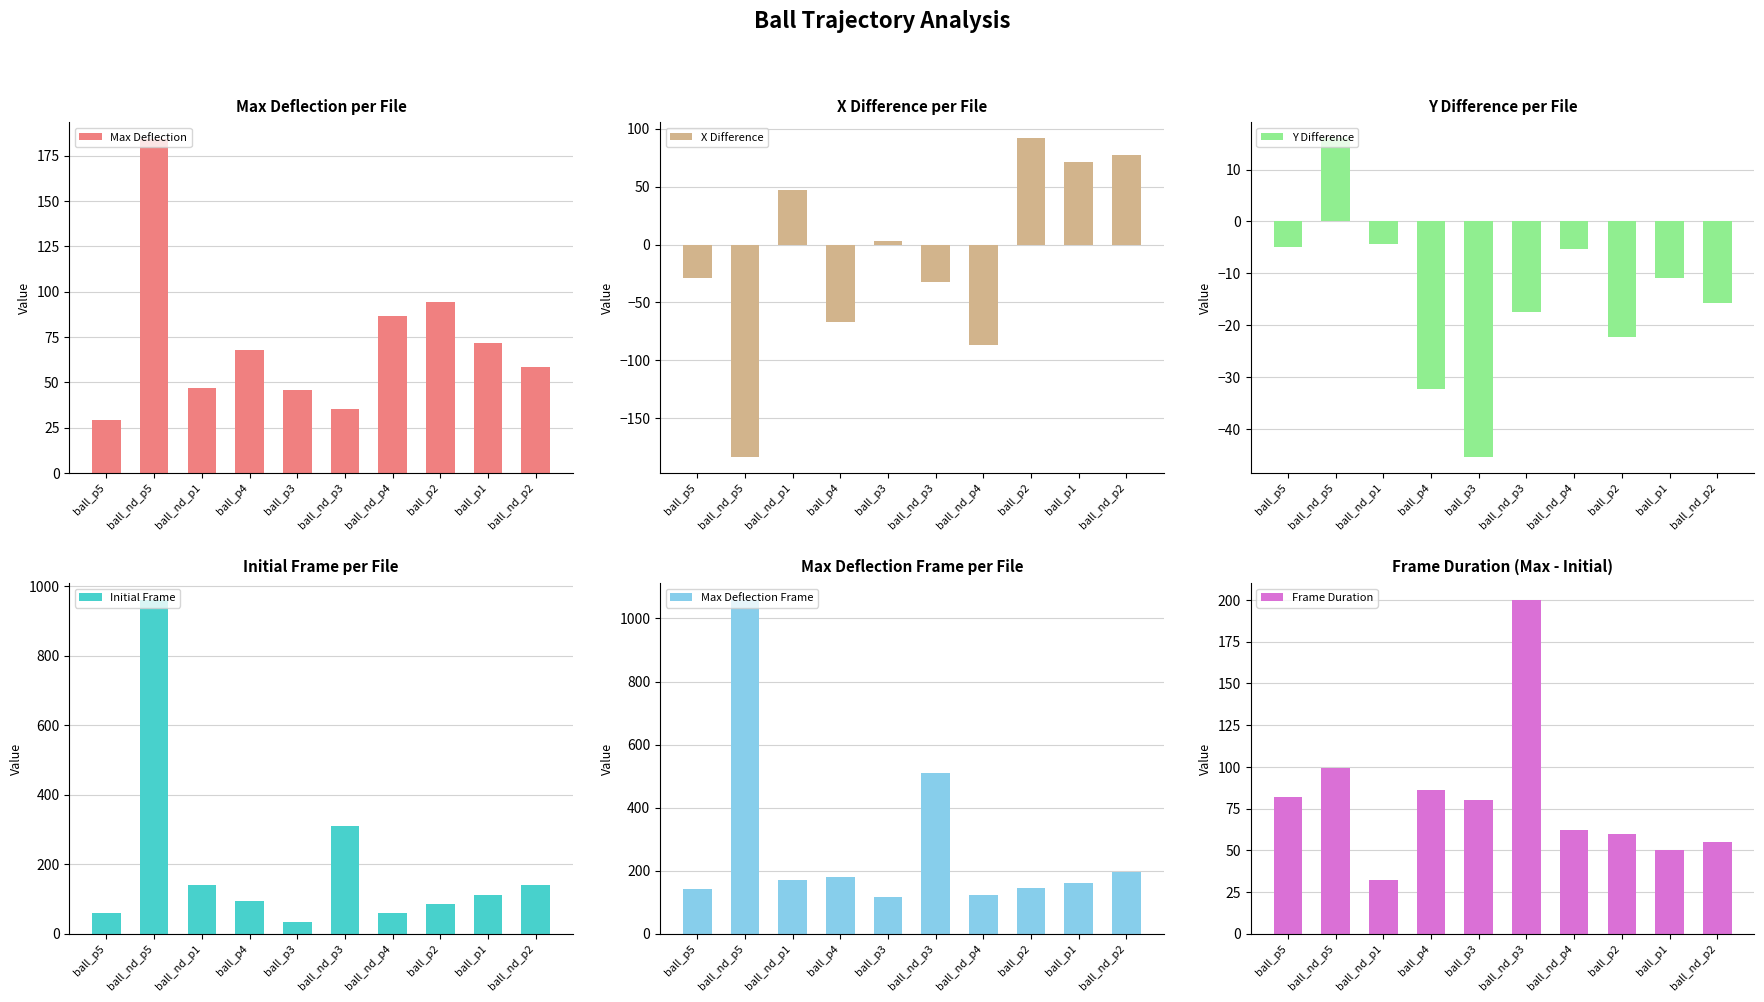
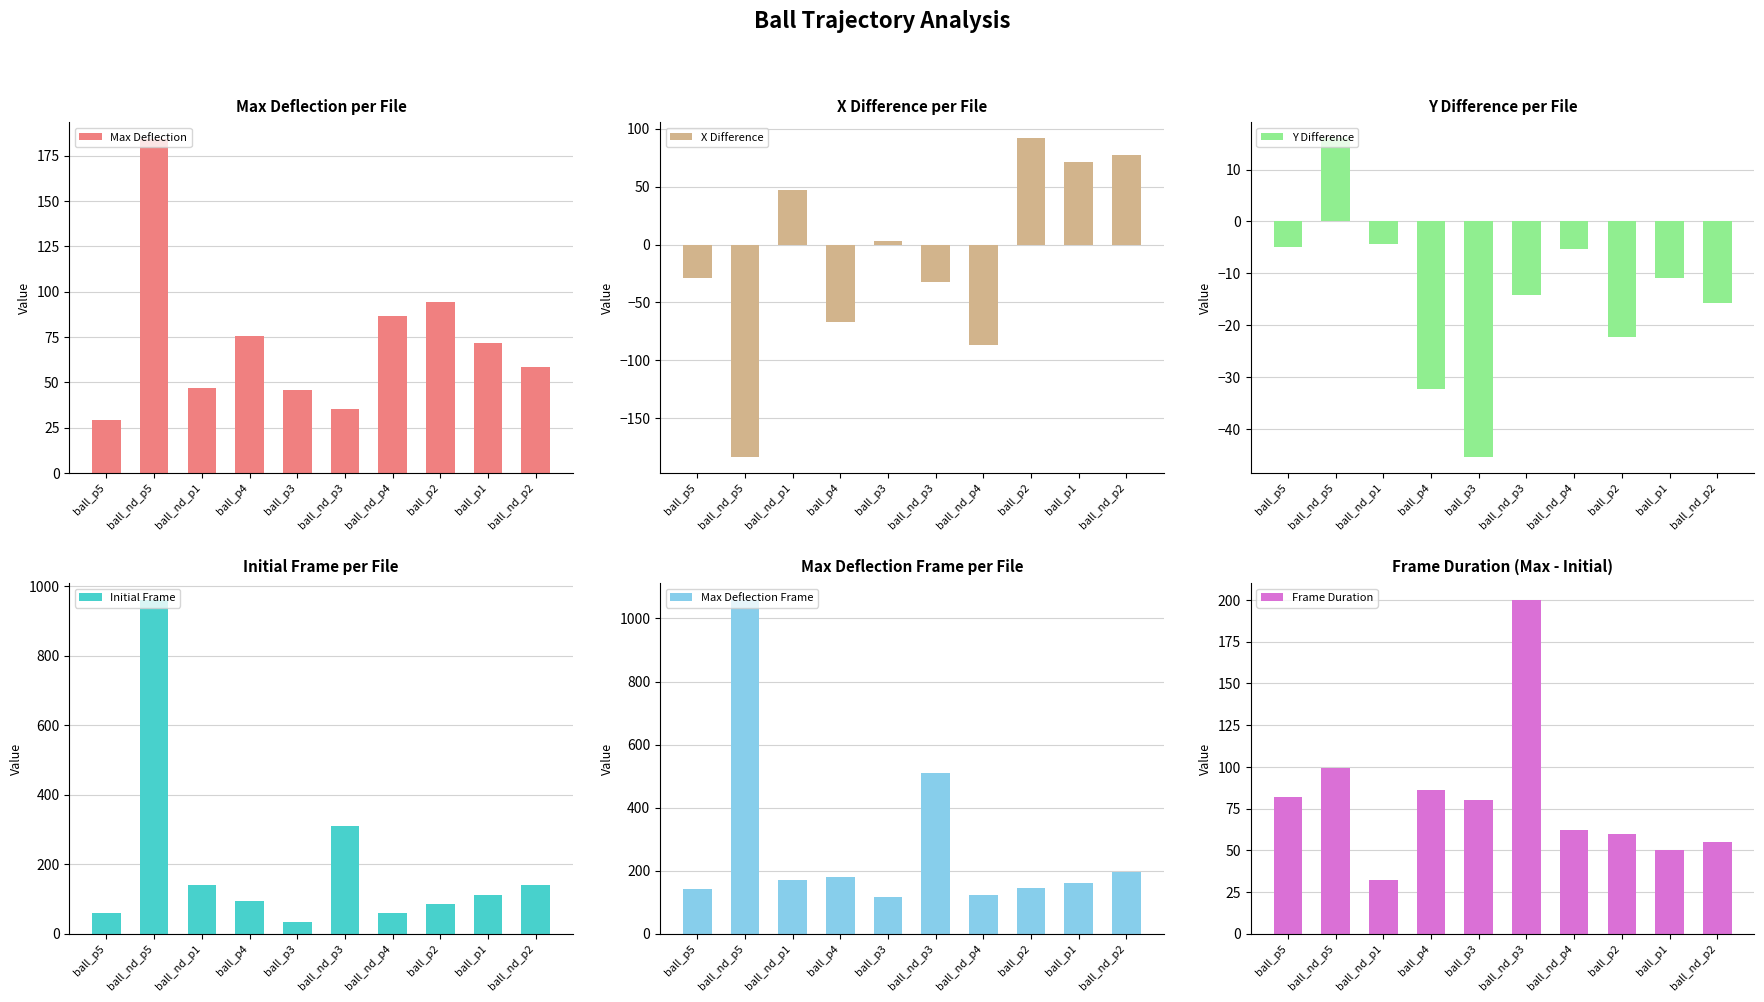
Max Deflection per File, ball_p4: 68 -> 75
Y Difference per File, ball_nd_p3: -17 -> -14
